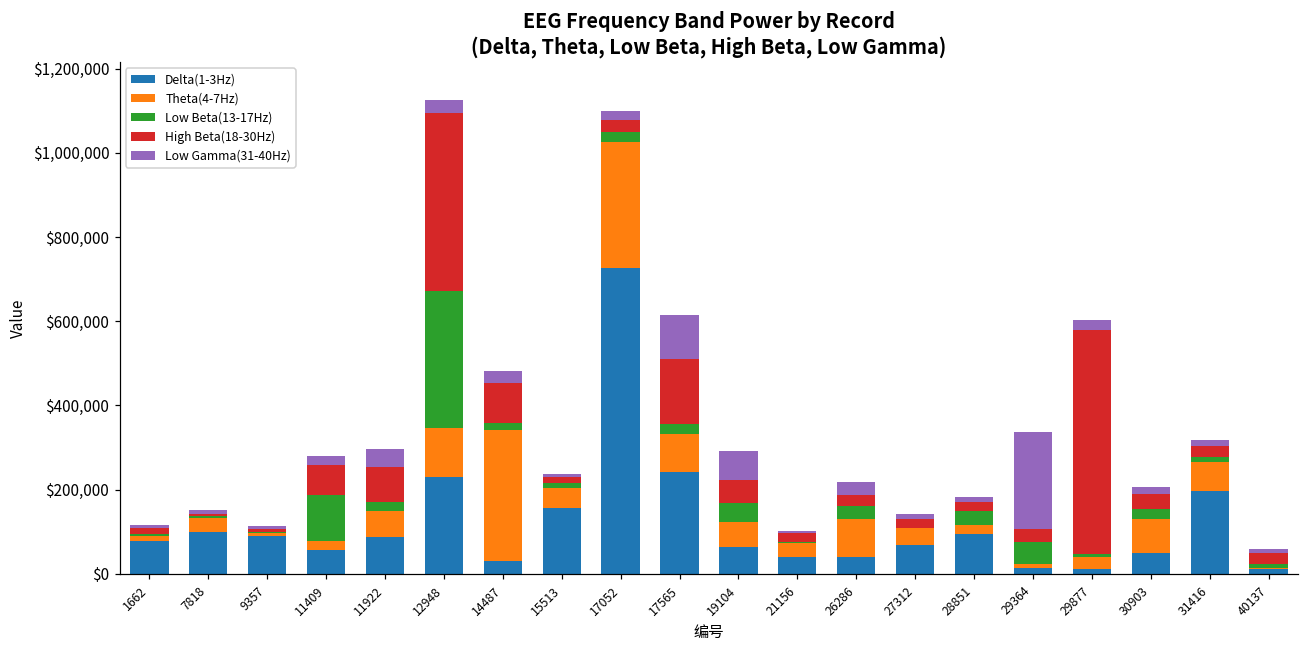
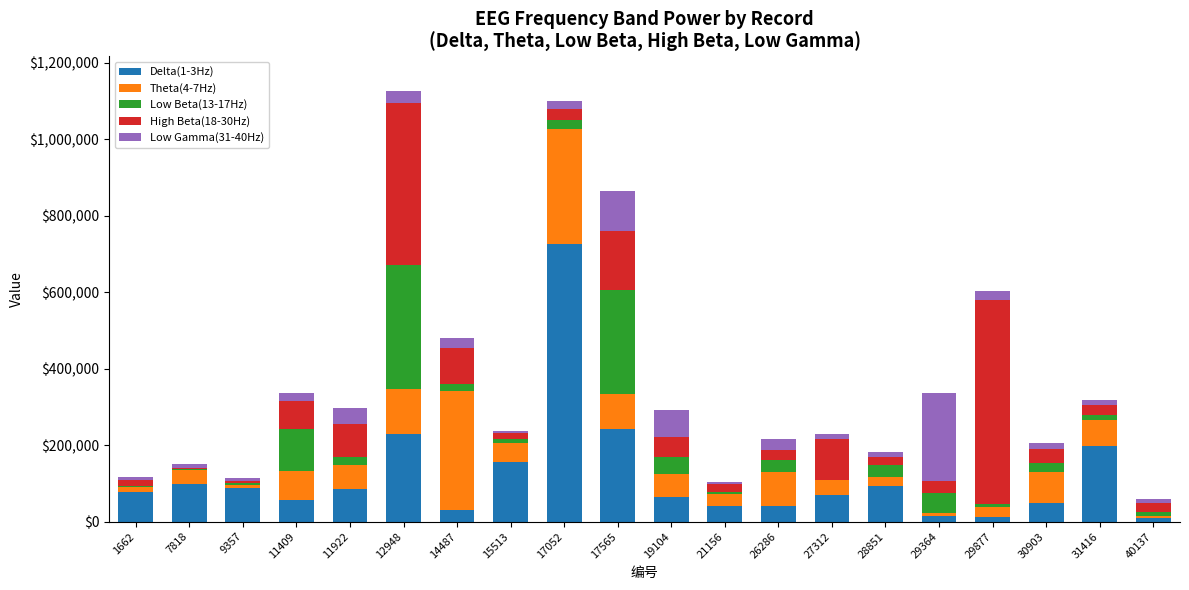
Theta(4-7Hz), 11409: $20,000 -> $80,000
Low Beta(13-17Hz), 17565: $20,000 -> $270,000
High Beta(18-30Hz), 27312: $20,000 -> $110,000
